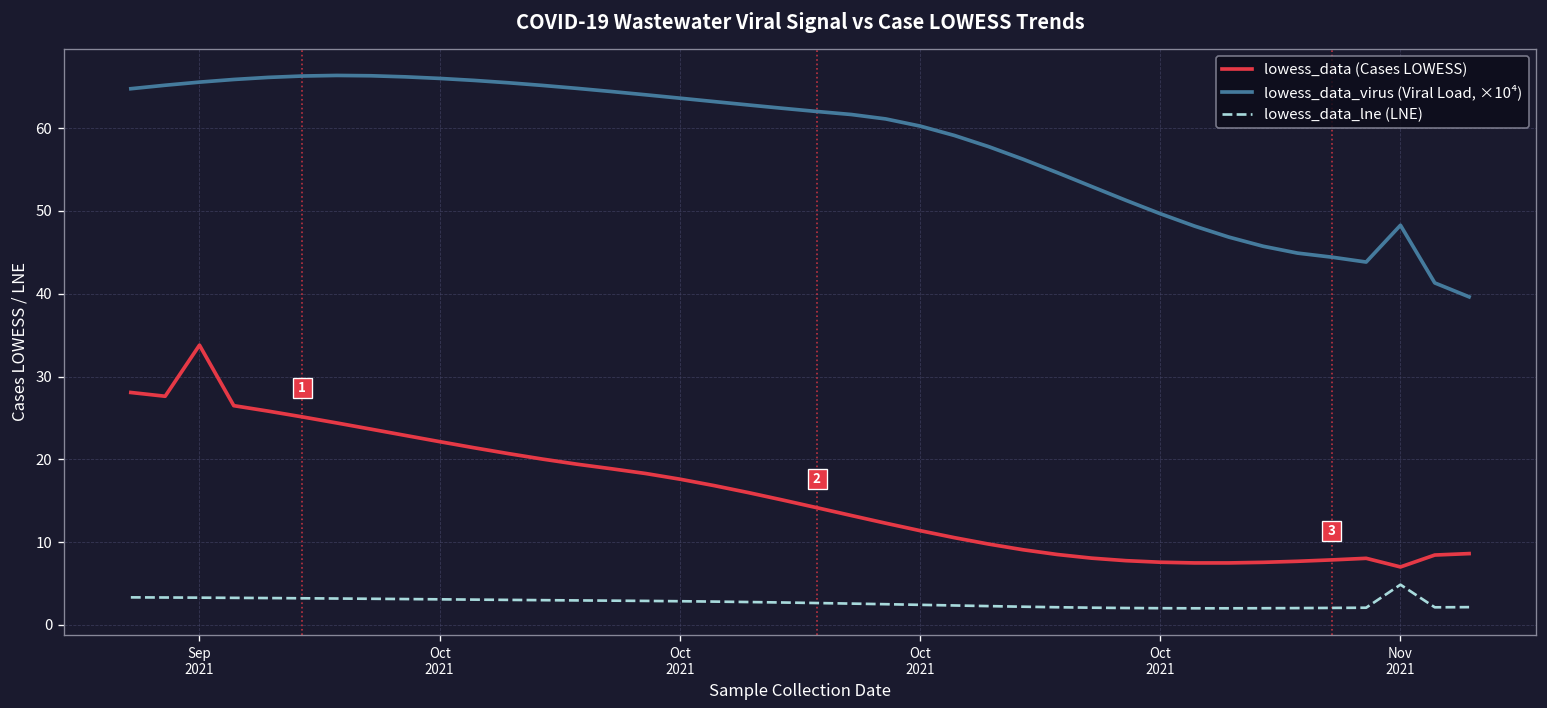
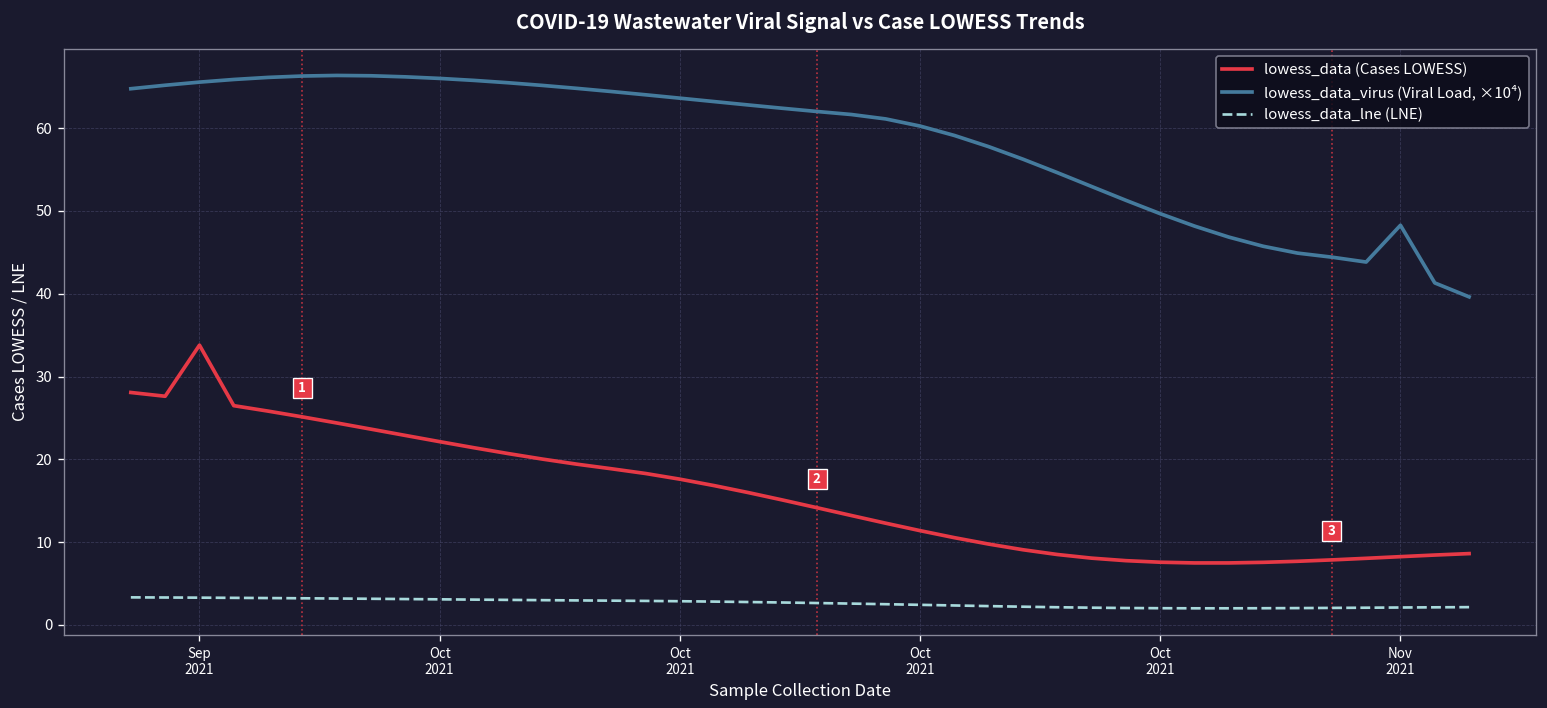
lowess_data (Cases LOWESS), Nov 2021: 7 -> 8
lowess_data_lne (LNE), Nov 2021: 5 -> 2
